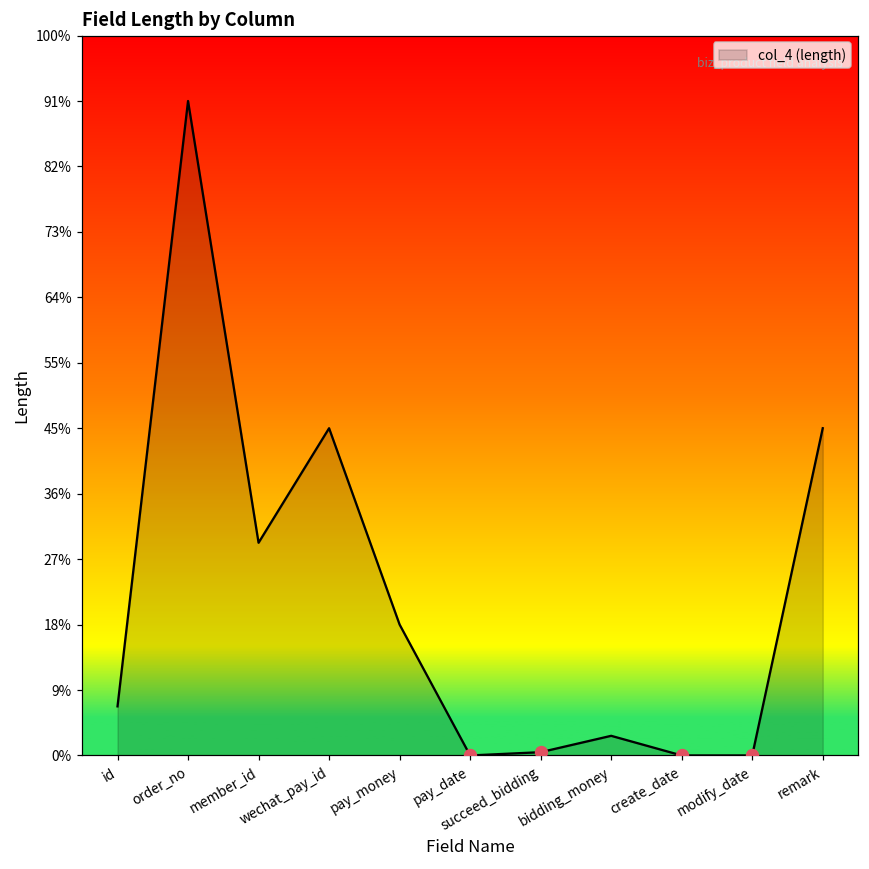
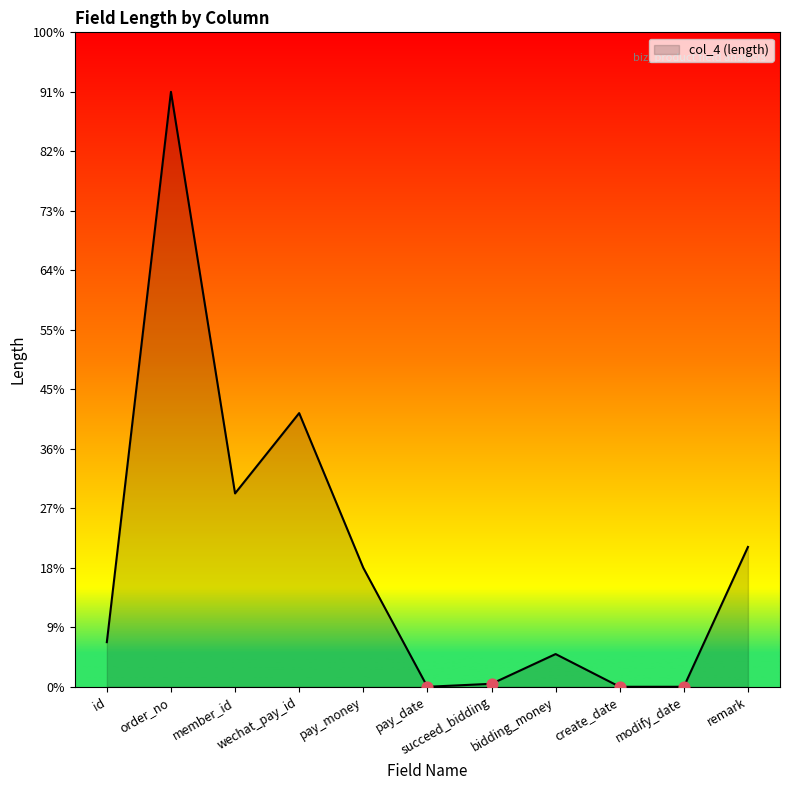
col_4 (length), wechat_pay_id: 45% -> 42%
col_4 (length), bidding_money: 3% -> 5%
col_4 (length), remark: 45% -> 21%
